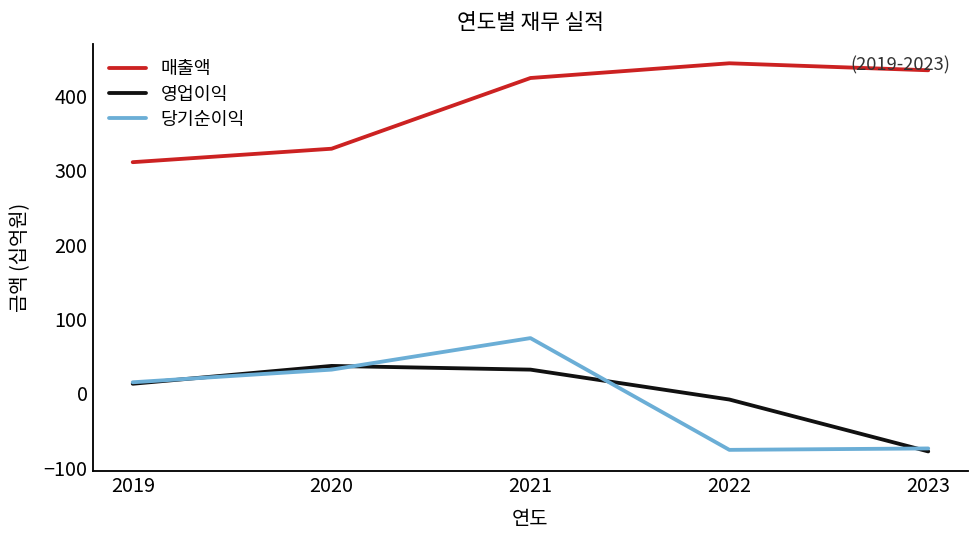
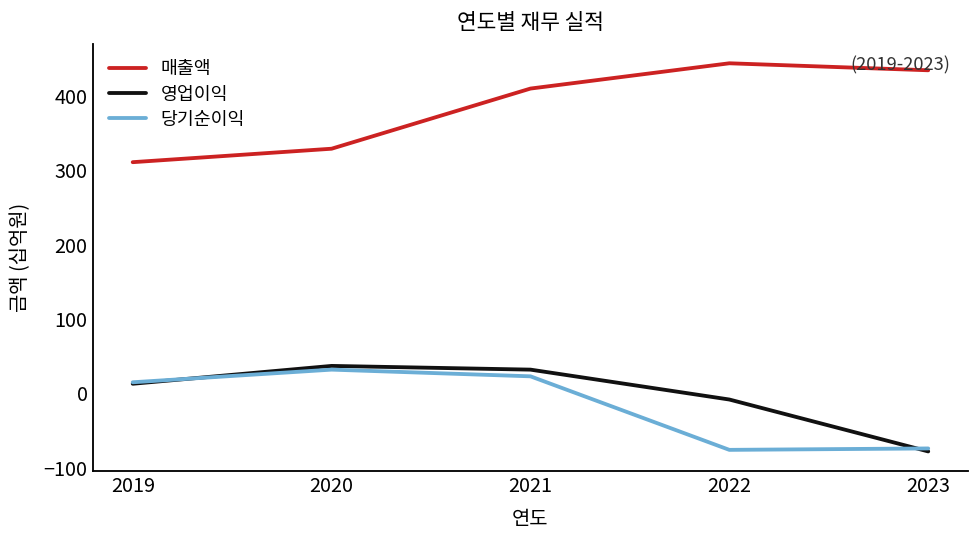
매출액, 2021: 420 -> 410
당기순이익, 2021: 70 -> 20
